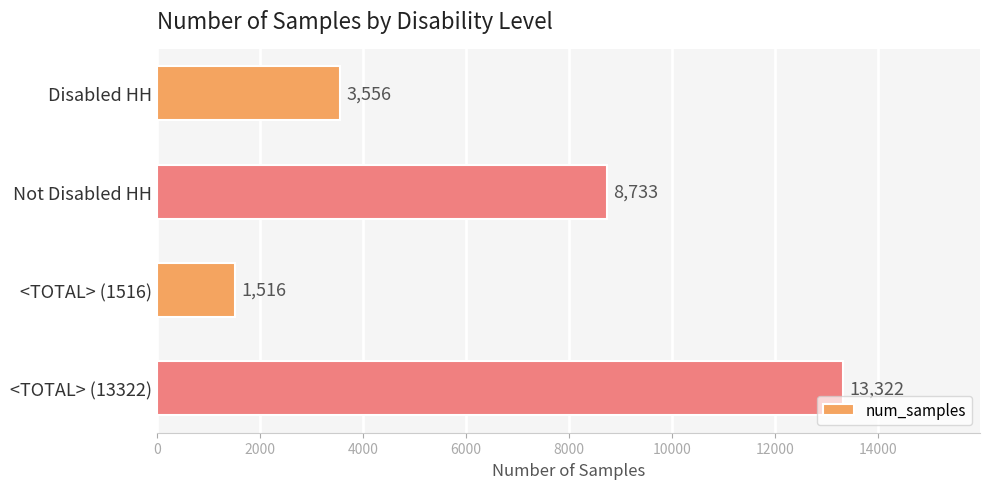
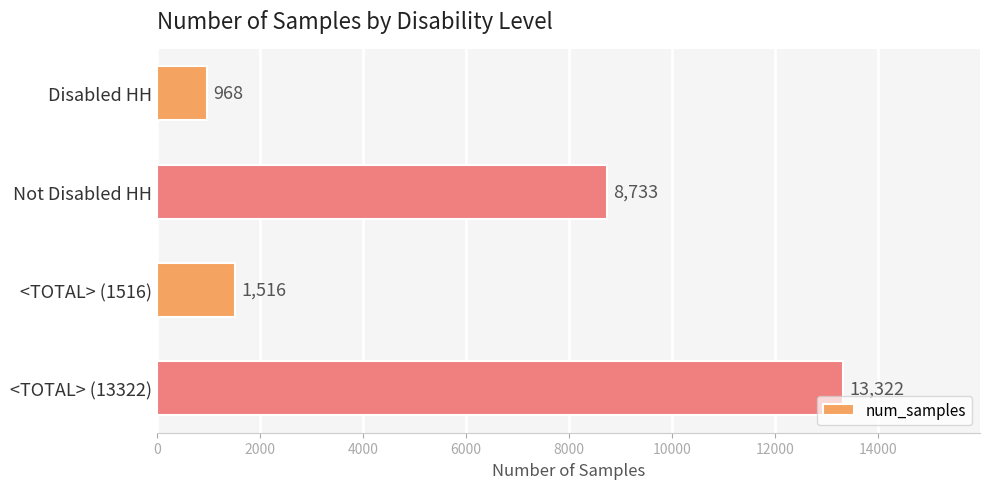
Disabled HH: 3,556 -> 968
